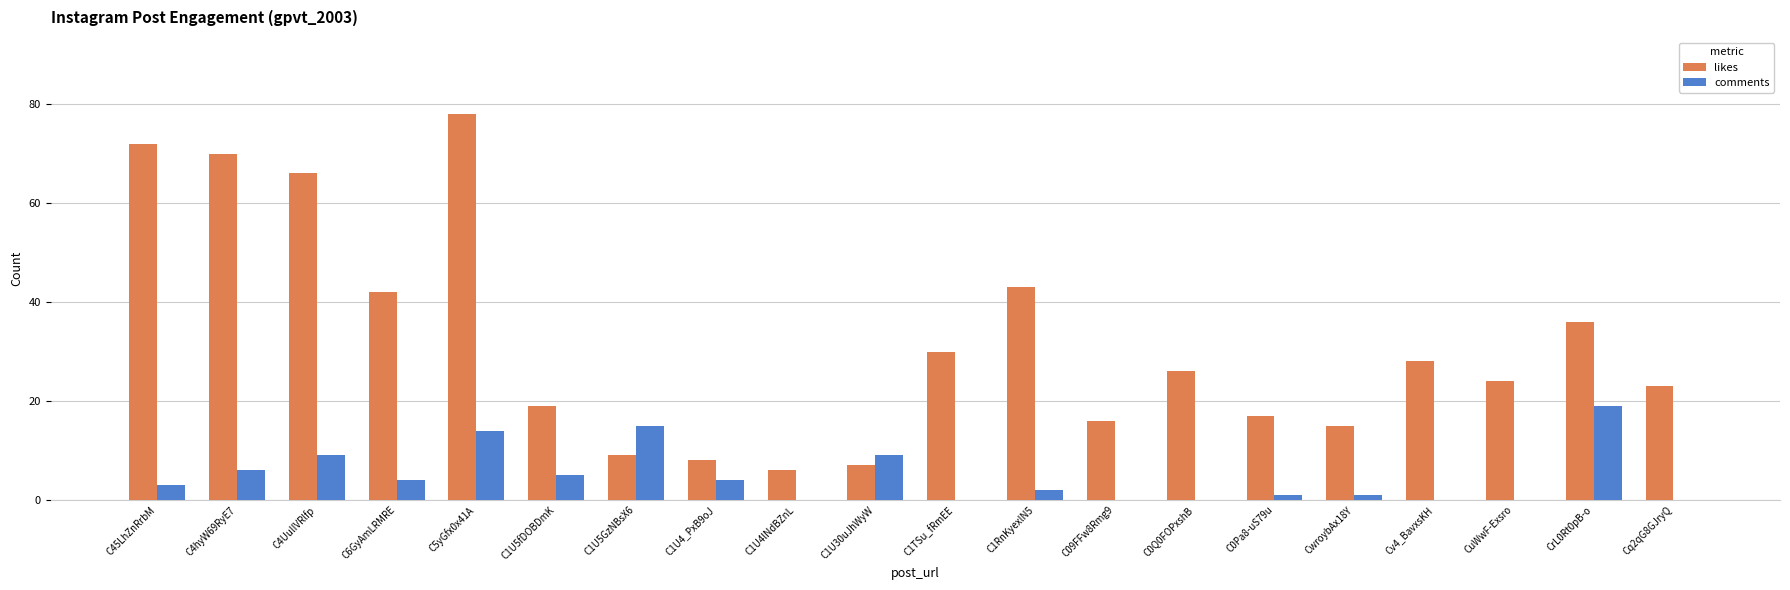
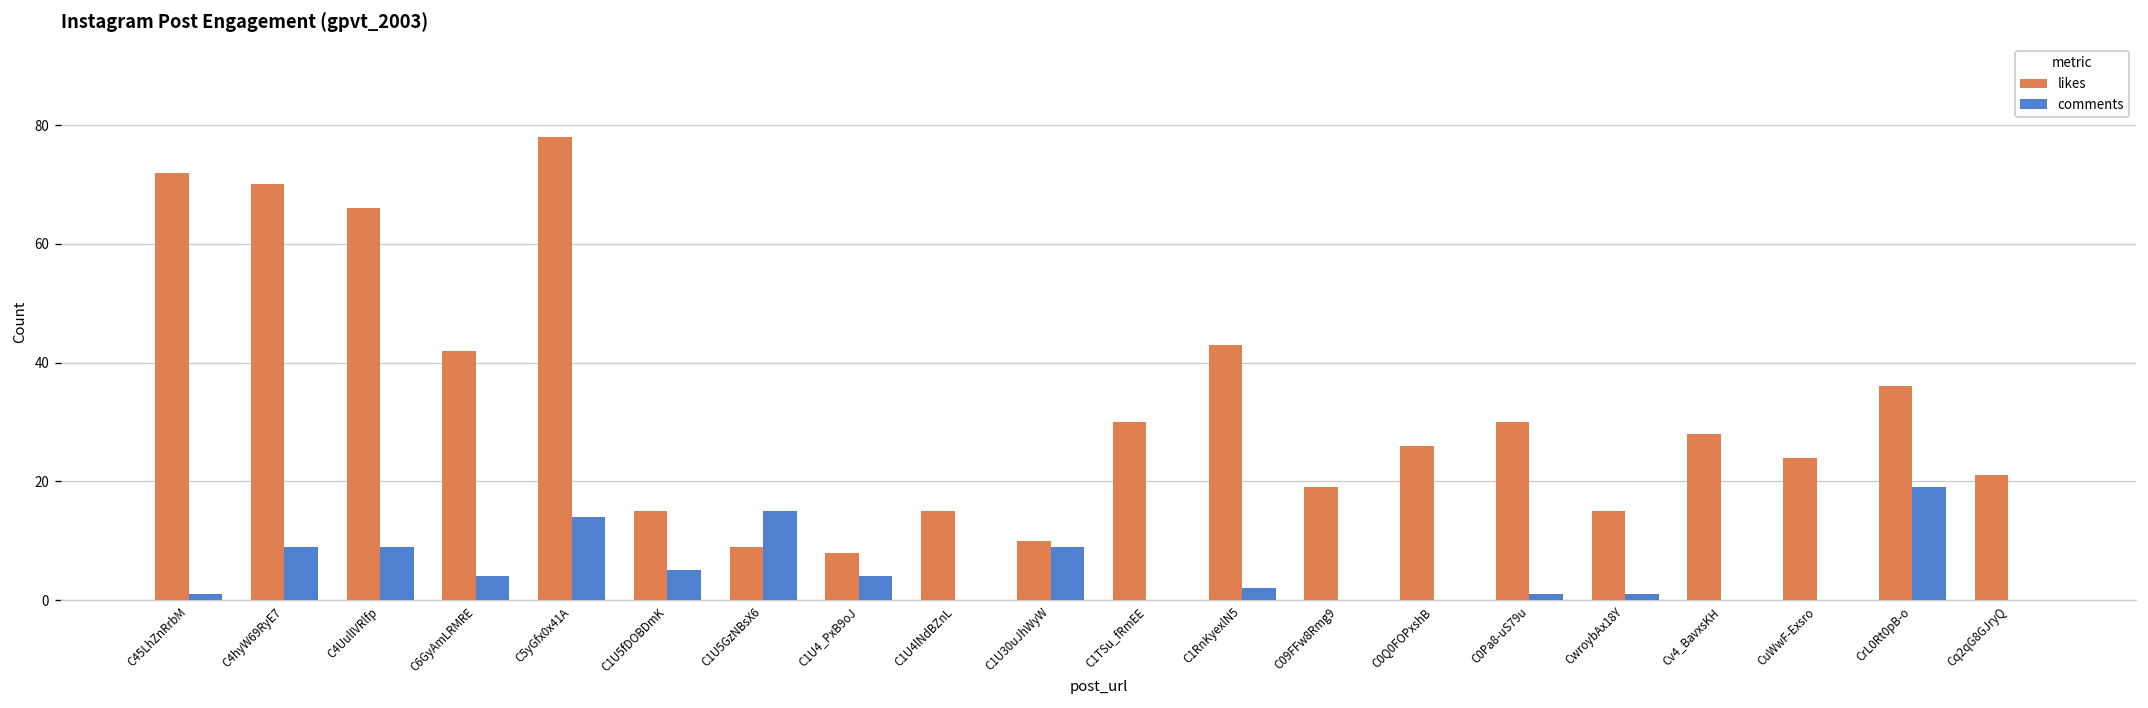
comments, C45LhZnRrbM: 3 -> 1
comments, C4hyW69RyE7: 6 -> 9
likes, C1U5fDOBDmK: 19 -> 15
likes, C1U4lNdBZnL: 6 -> 15
likes, C1U30uJhWyW: 7 -> 10
likes, C09FFw8Rmg9: 16 -> 19
likes, C0Pa8-uS79u: 17 -> 30
likes, Cq2qG8GJryQ: 23 -> 21
